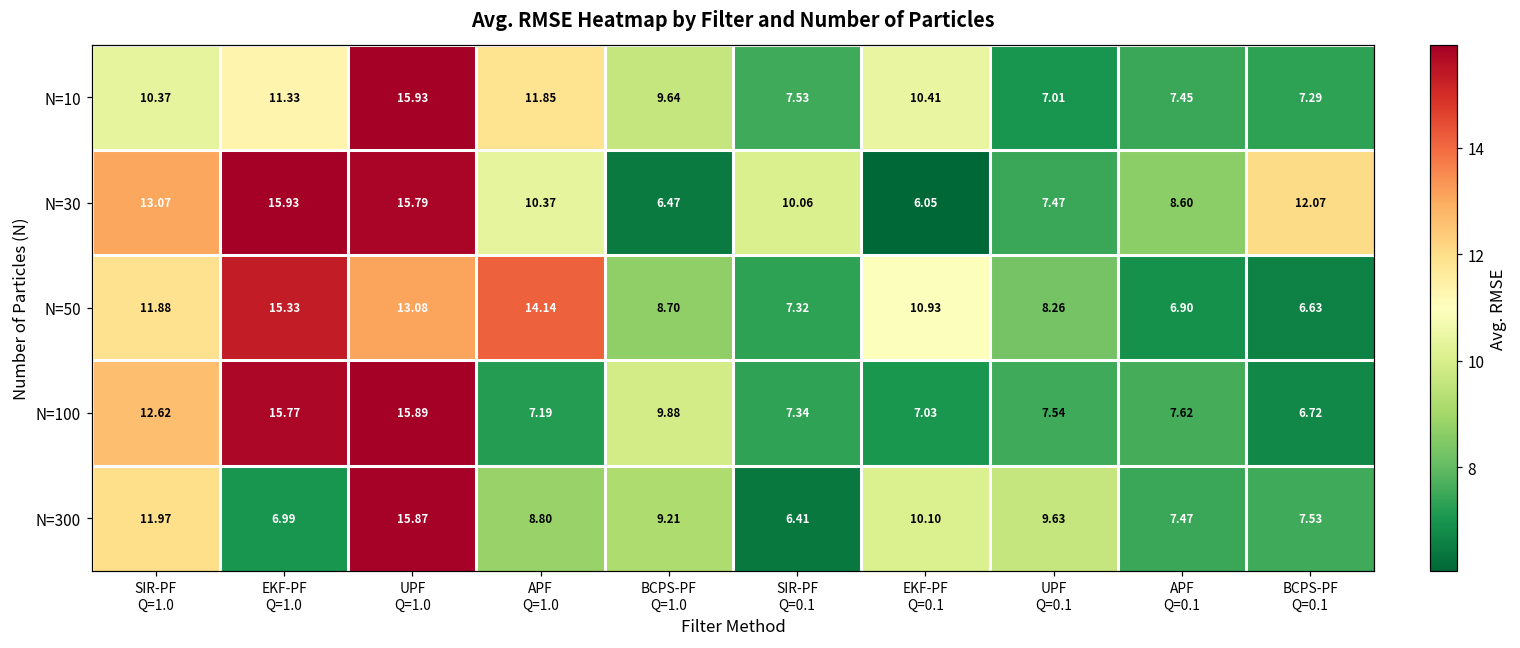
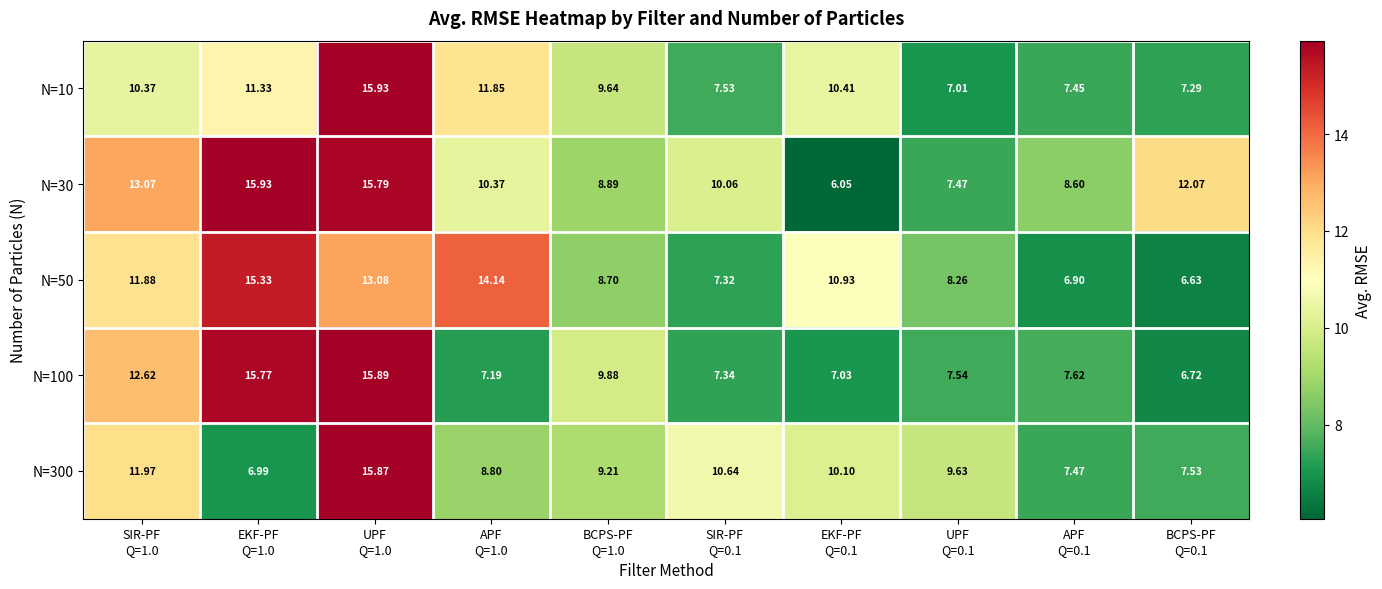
N=30, BCPS-PF Q=1.0: 6.47 -> 8.89
N=300, SIR-PF Q=0.1: 6.41 -> 10.64
